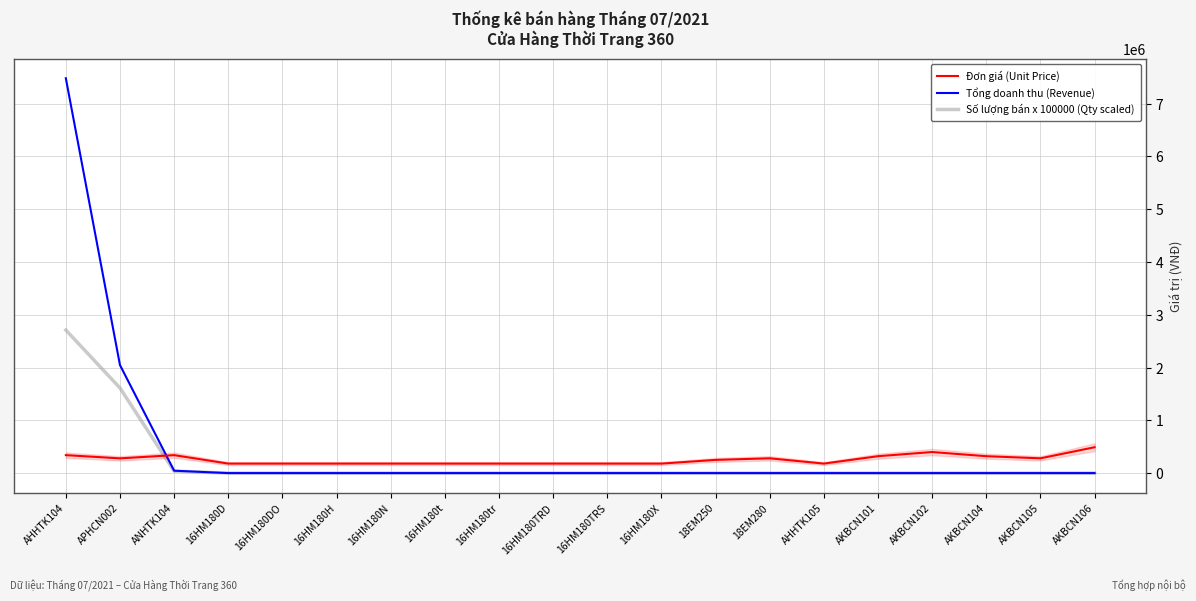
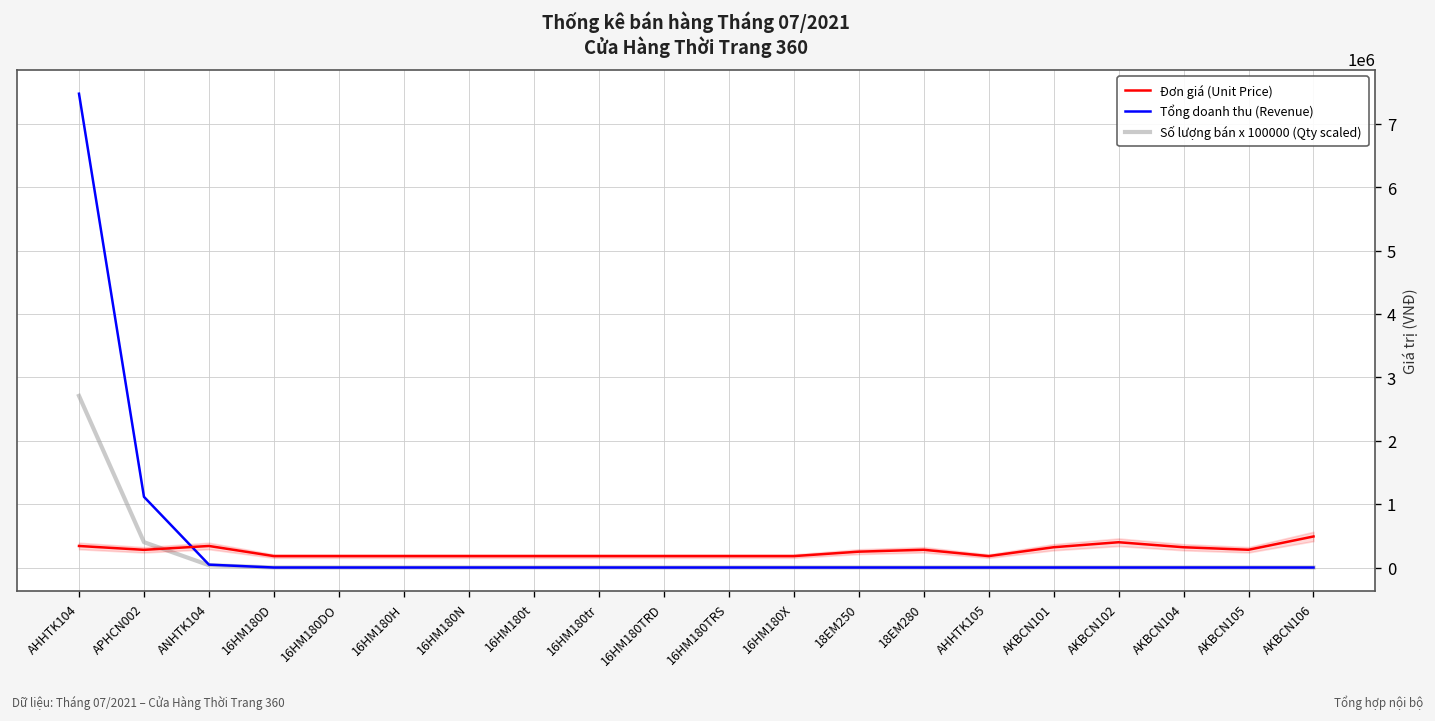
Tổng doanh thu (Revenue), APHCN002: 2000000 -> 1100000
Số lượng bán x 100000 (Qty scaled), APHCN002: 1600000 -> 400000
